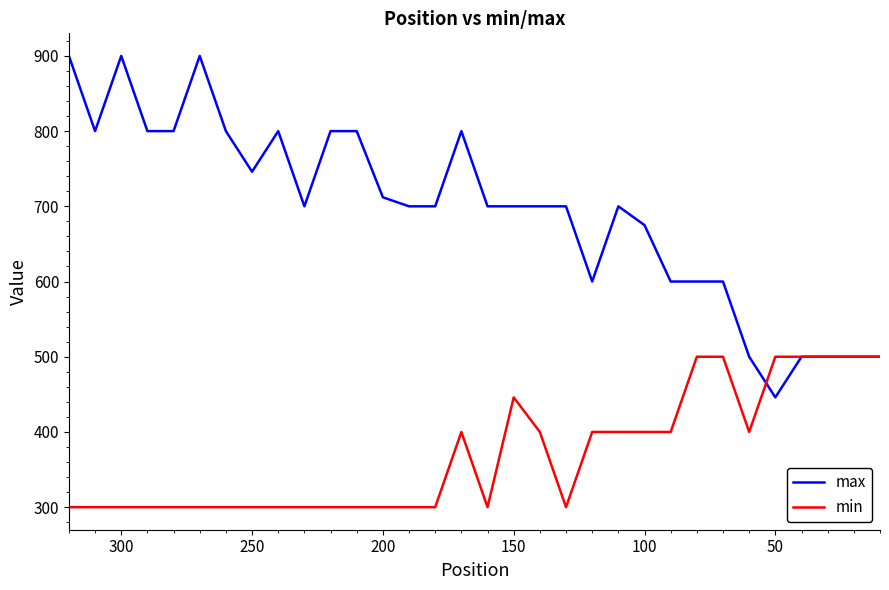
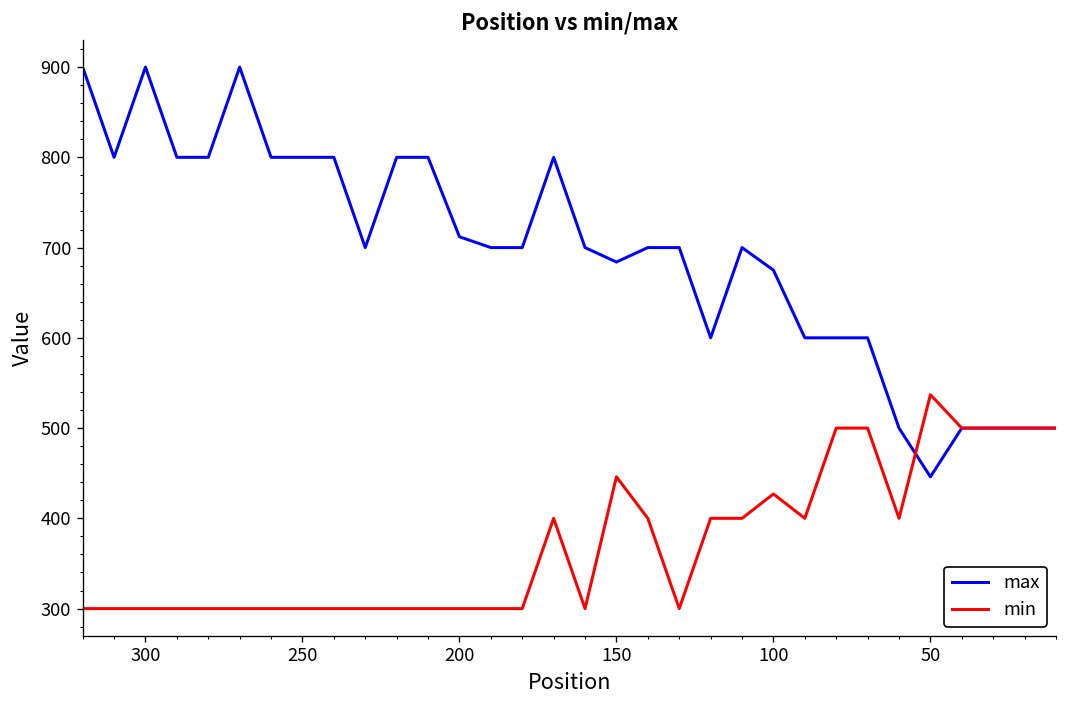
max, 250: 750 -> 800
max, 150: 700 -> 680
min, 100: 400 -> 430
min, 50: 500 -> 540
